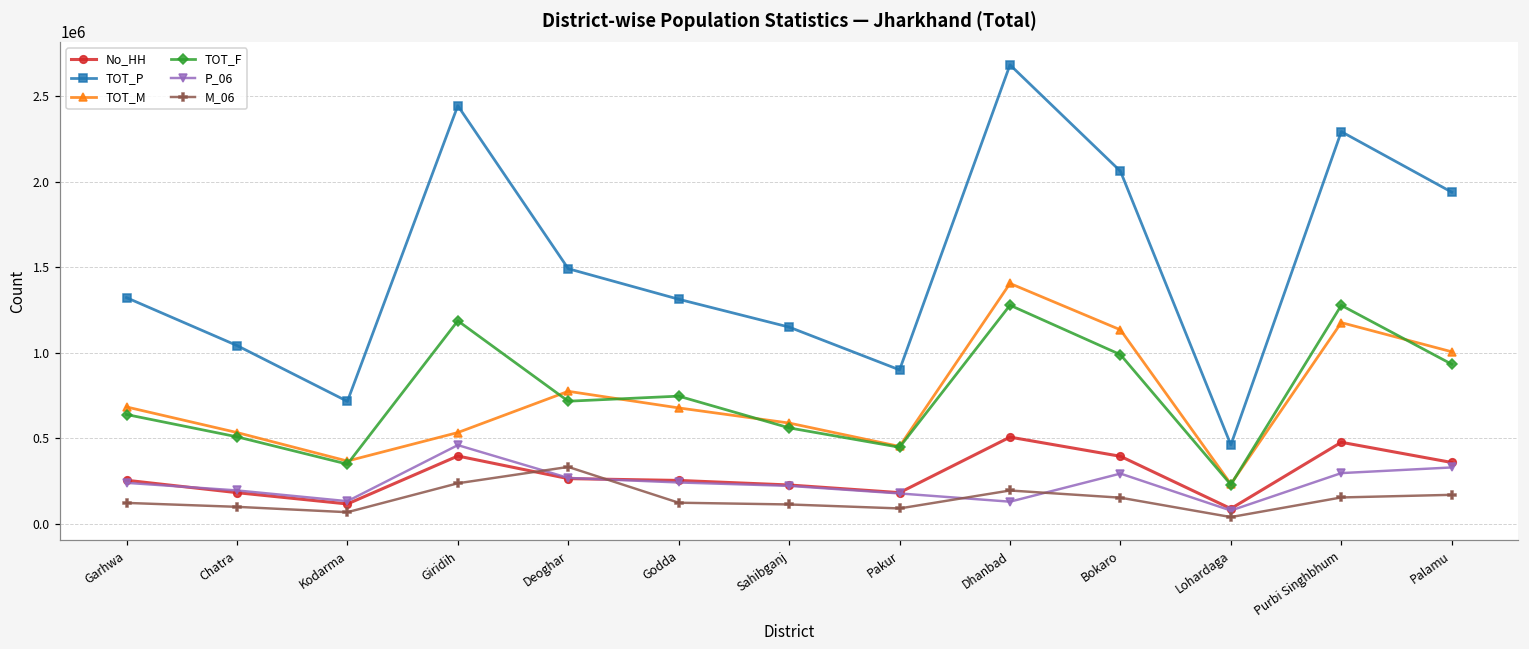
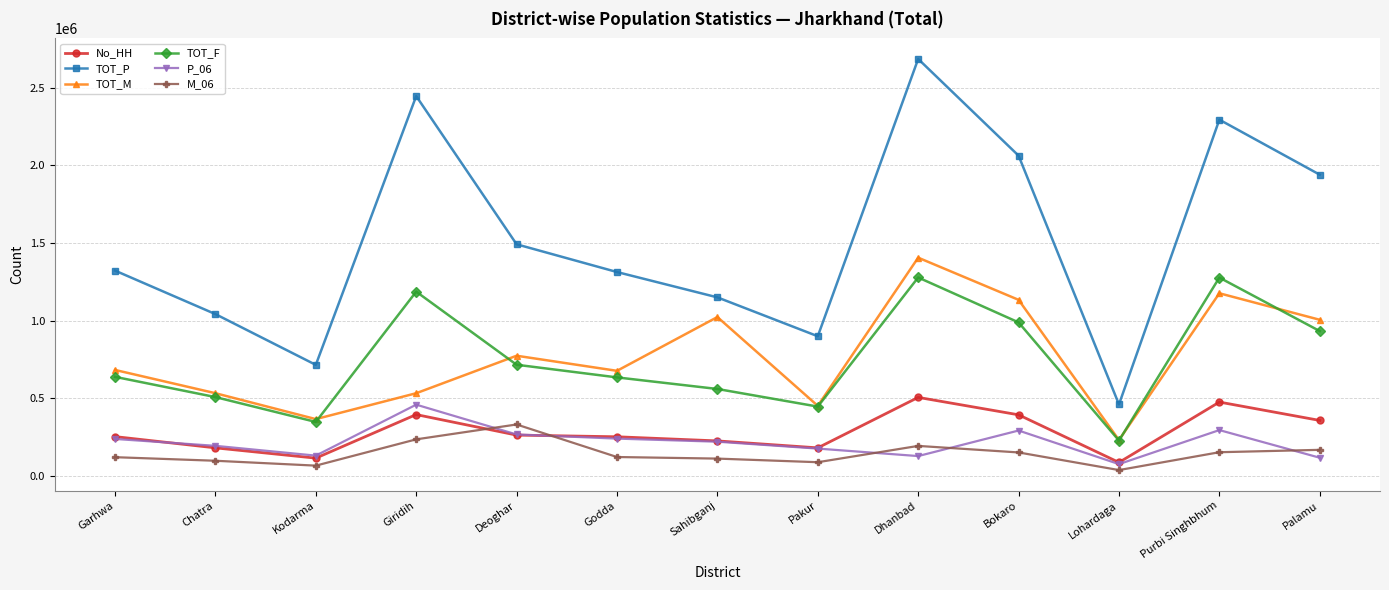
TOT_F, Godda: 750000 -> 640000
TOT_M, Sahibganj: 590000 -> 1020000
P_06, Palamu: 330000 -> 120000
